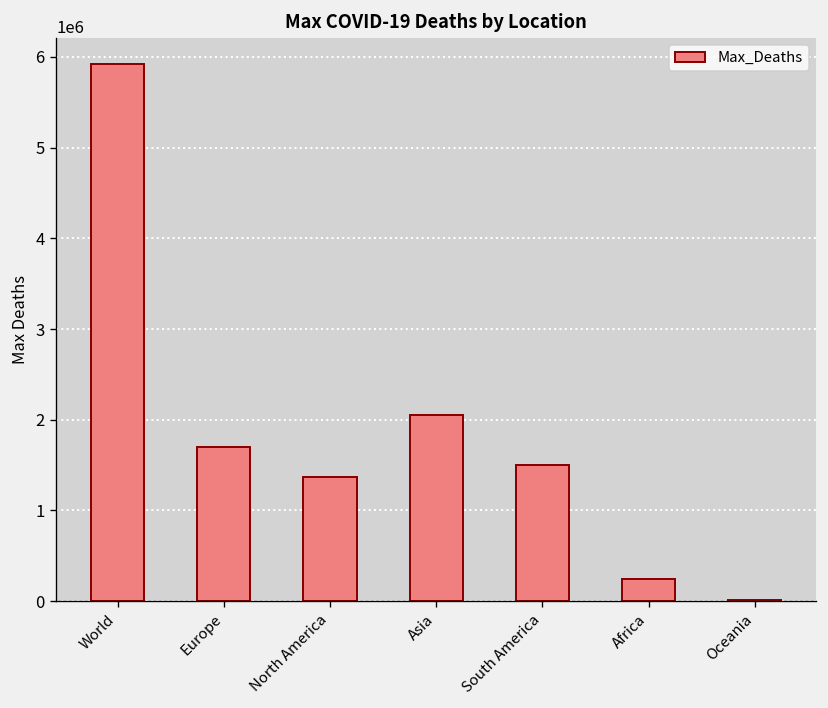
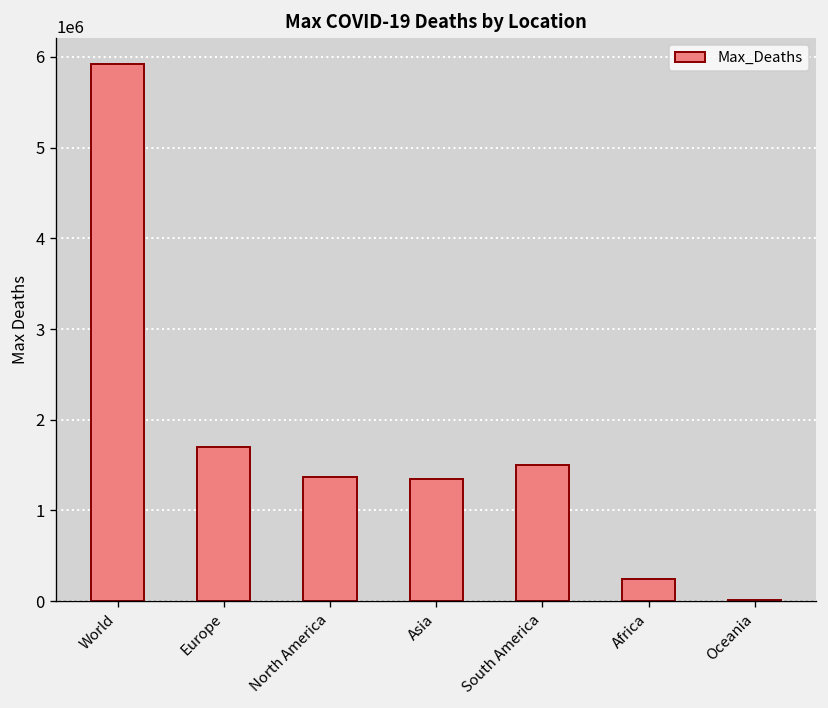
Asia: 2100000 -> 1300000
